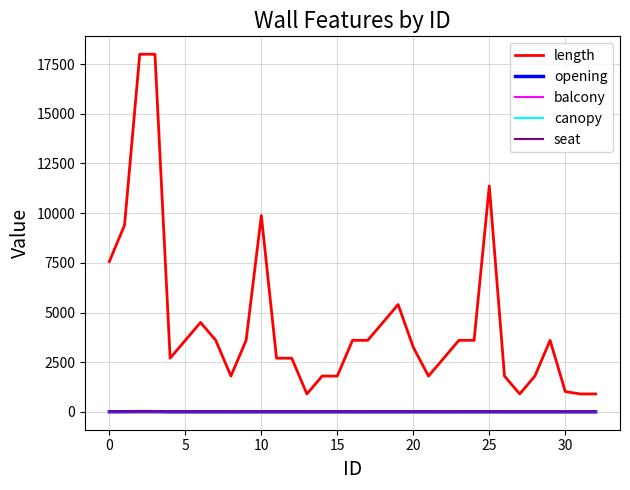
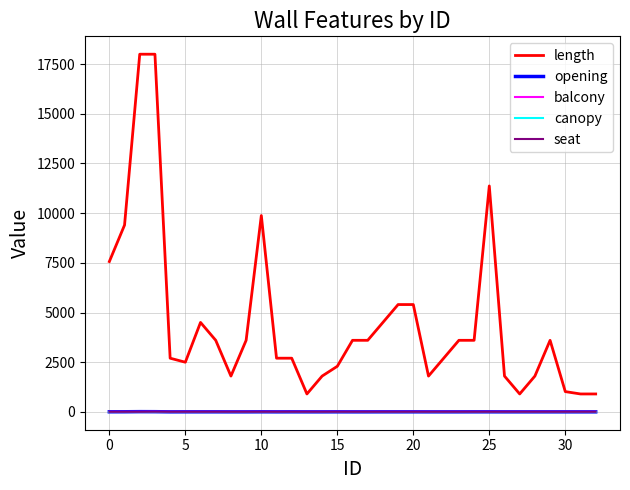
length, 5: 3600 -> 2500
length, 15: 1800 -> 2300
length, 20: 3200 -> 5400
